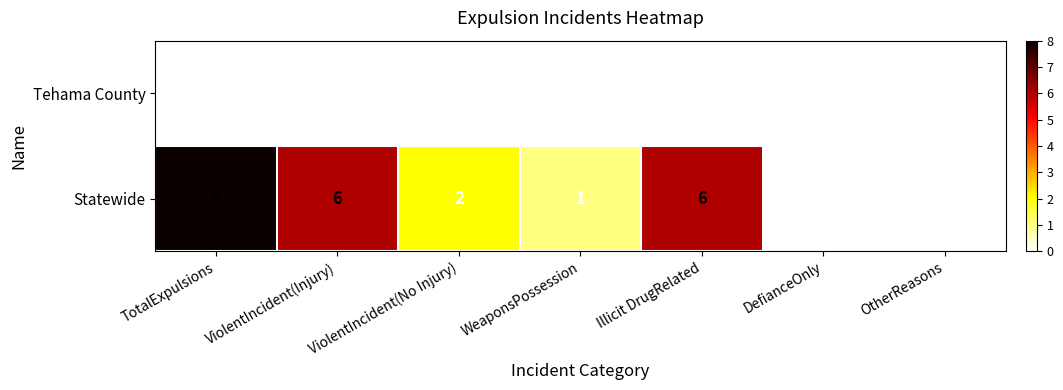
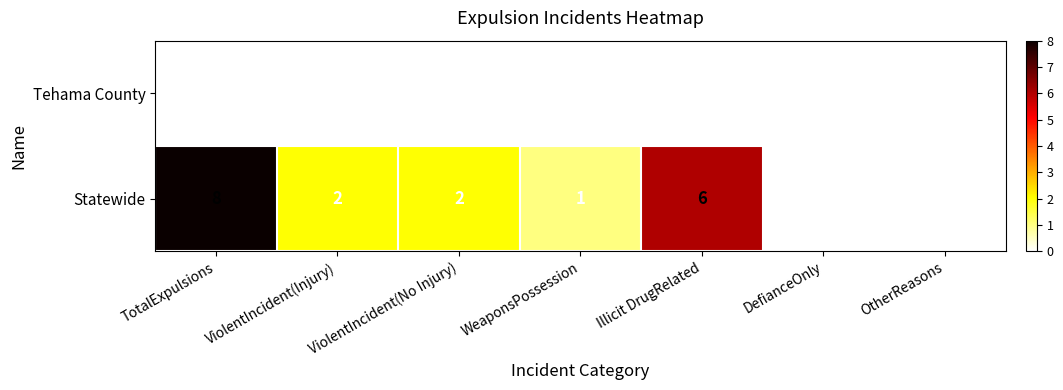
Statewide, ViolentIncident(Injury): 6 -> 2
